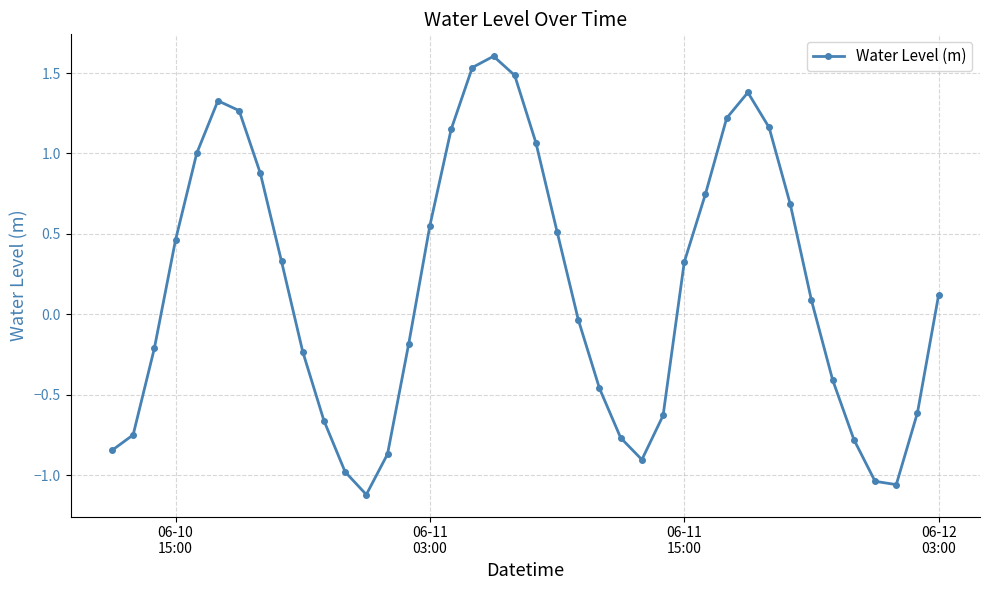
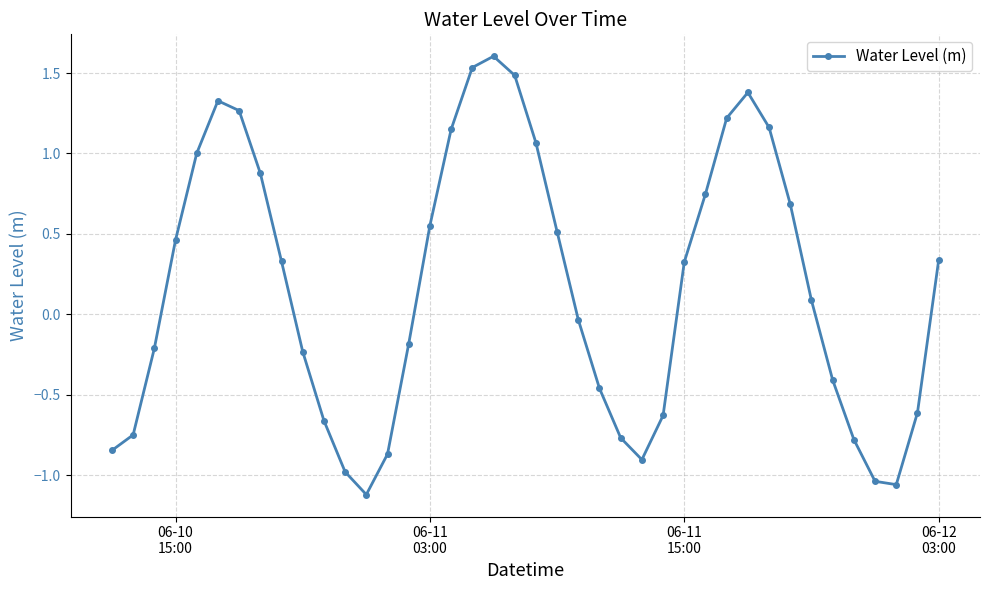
06-12 03:00: 0.12 -> 0.34
